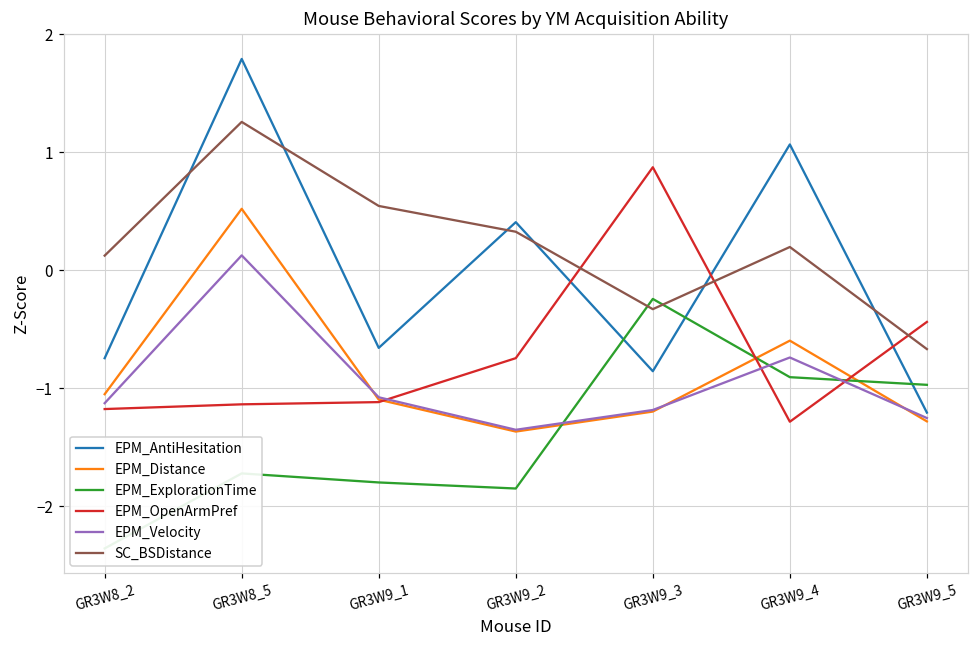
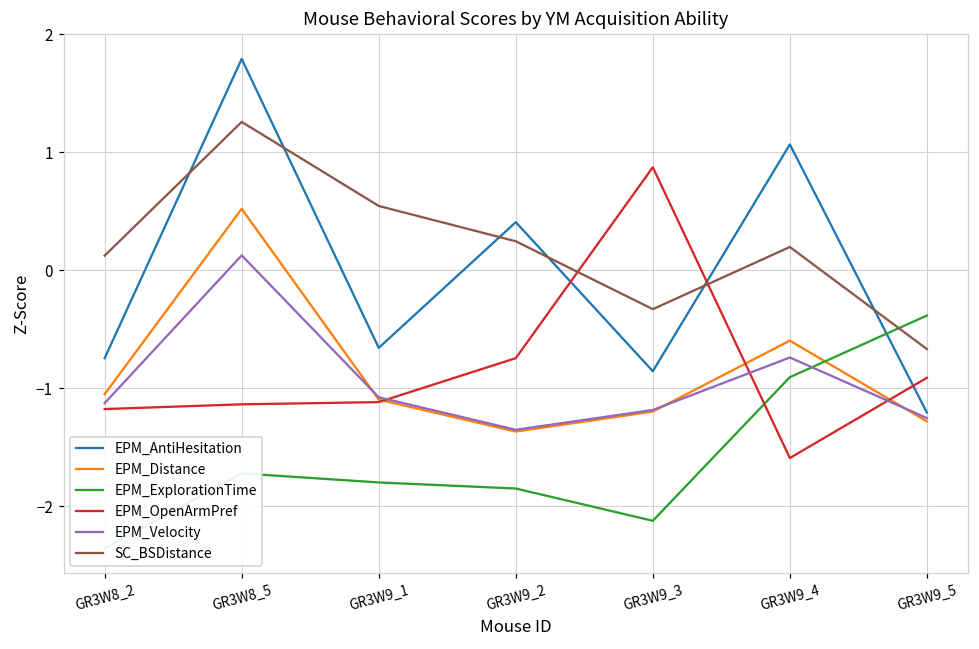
SC_BSDistance, GR3W9_2: 0.33 -> 0.25
EPM_ExplorationTime, GR3W9_3: -0.24 -> -2.12
EPM_OpenArmPref, GR3W9_4: -1.28 -> -1.59
EPM_ExplorationTime, GR3W9_5: -0.97 -> -0.38
EPM_OpenArmPref, GR3W9_5: -0.44 -> -0.91
